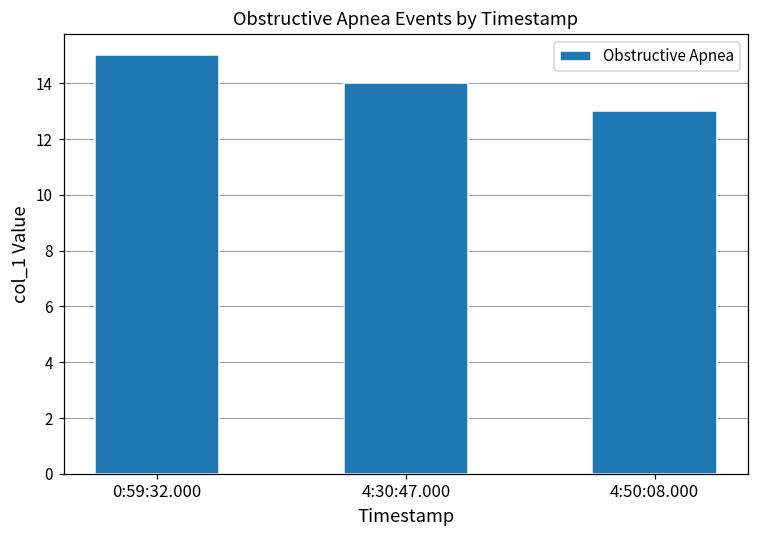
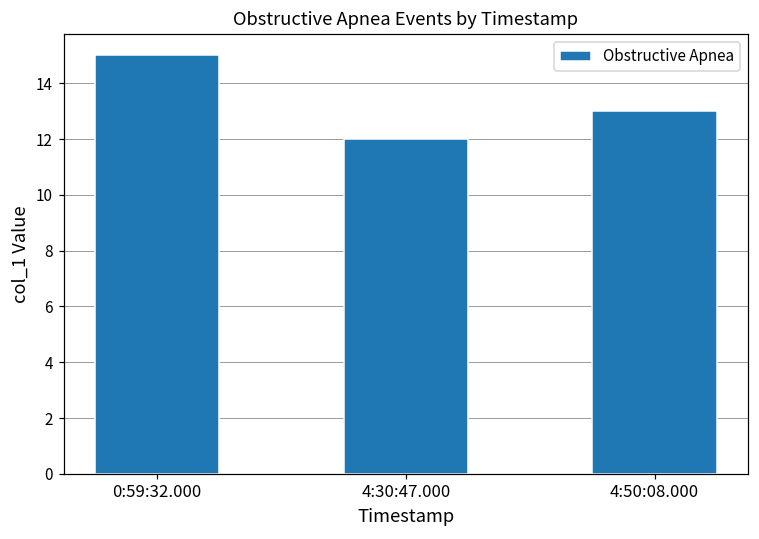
4:30:47.000: 14 -> 12
